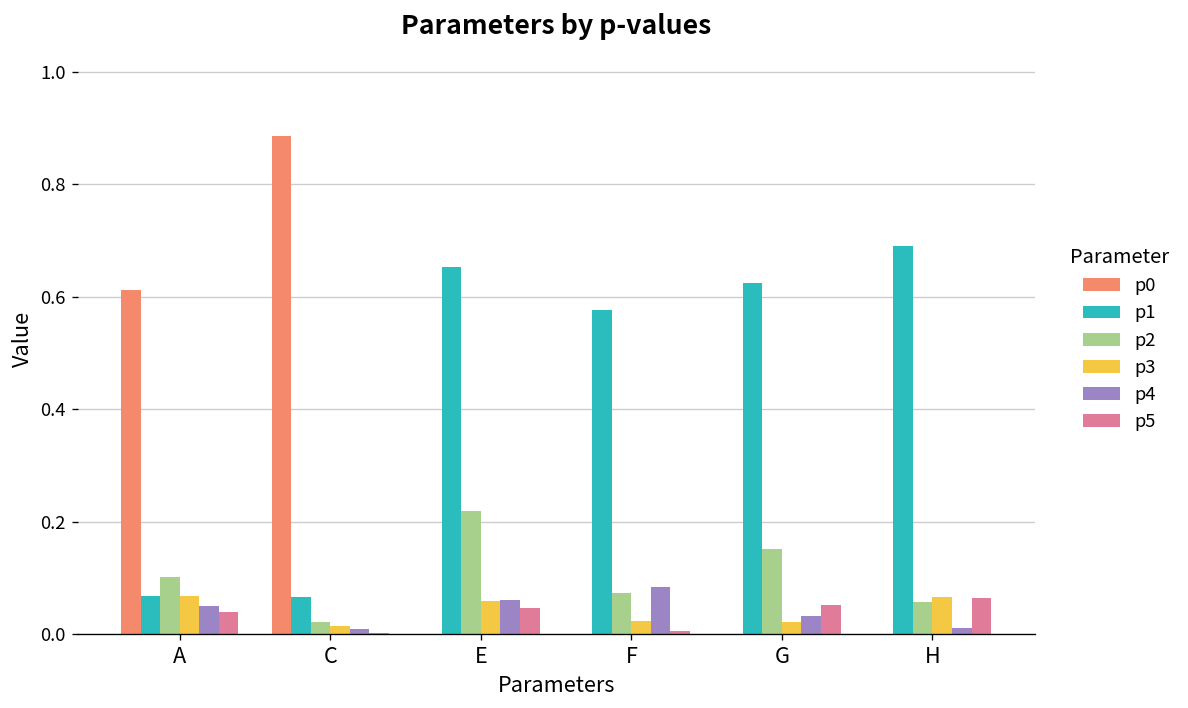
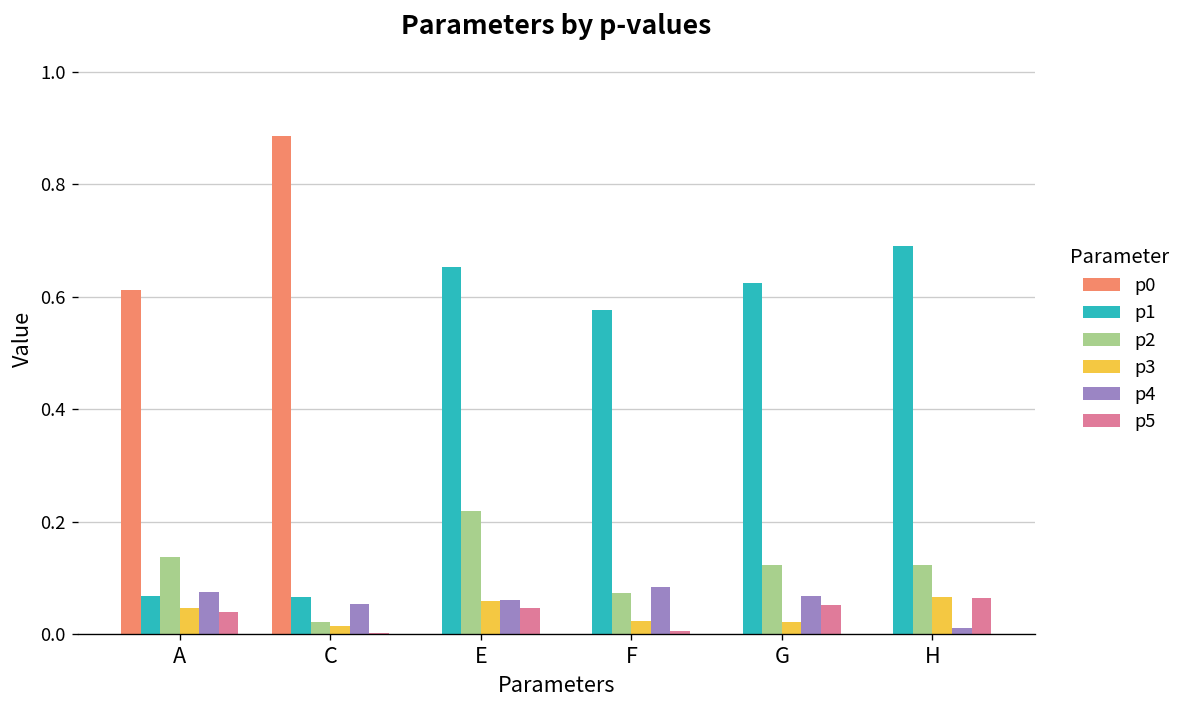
p2, A: 0.10 -> 0.14
p3, A: 0.07 -> 0.05
p4, A: 0.05 -> 0.08
p4, C: 0.01 -> 0.05
p2, G: 0.15 -> 0.12
p4, G: 0.03 -> 0.07
p2, H: 0.06 -> 0.12
